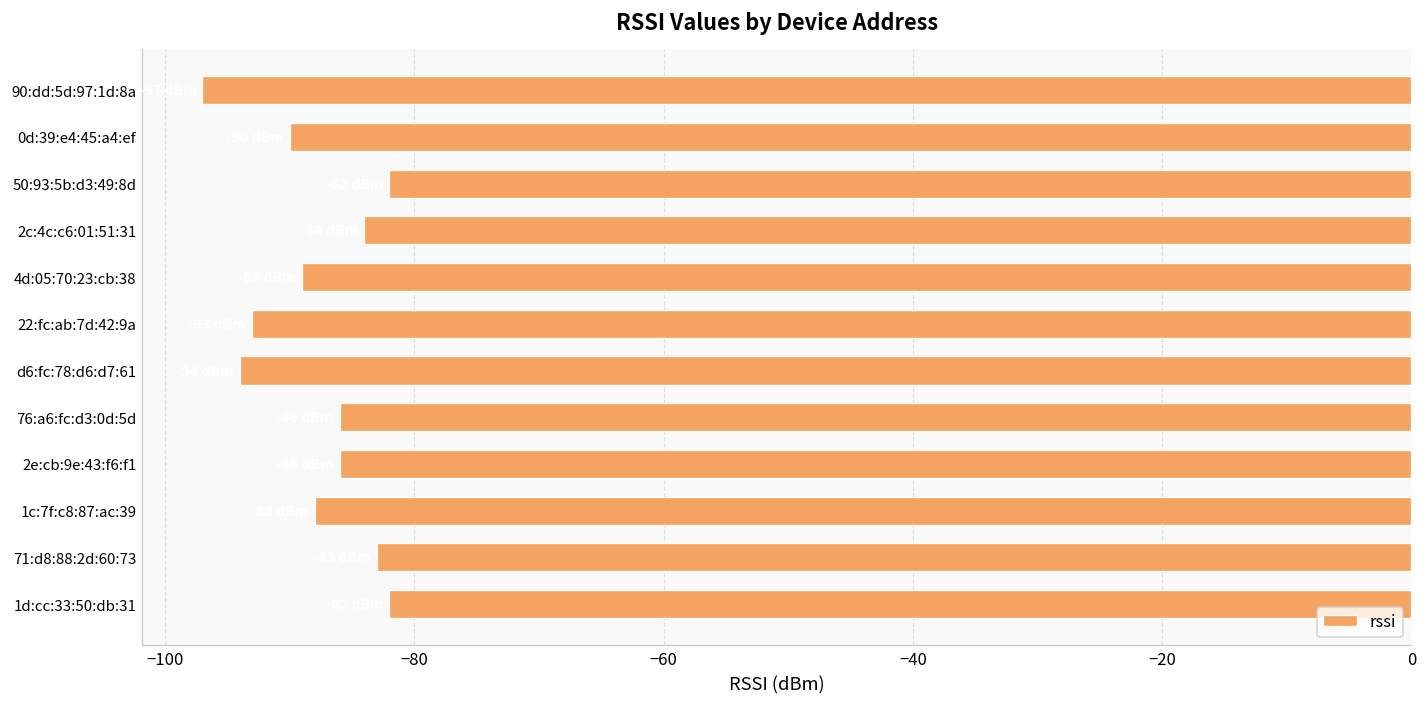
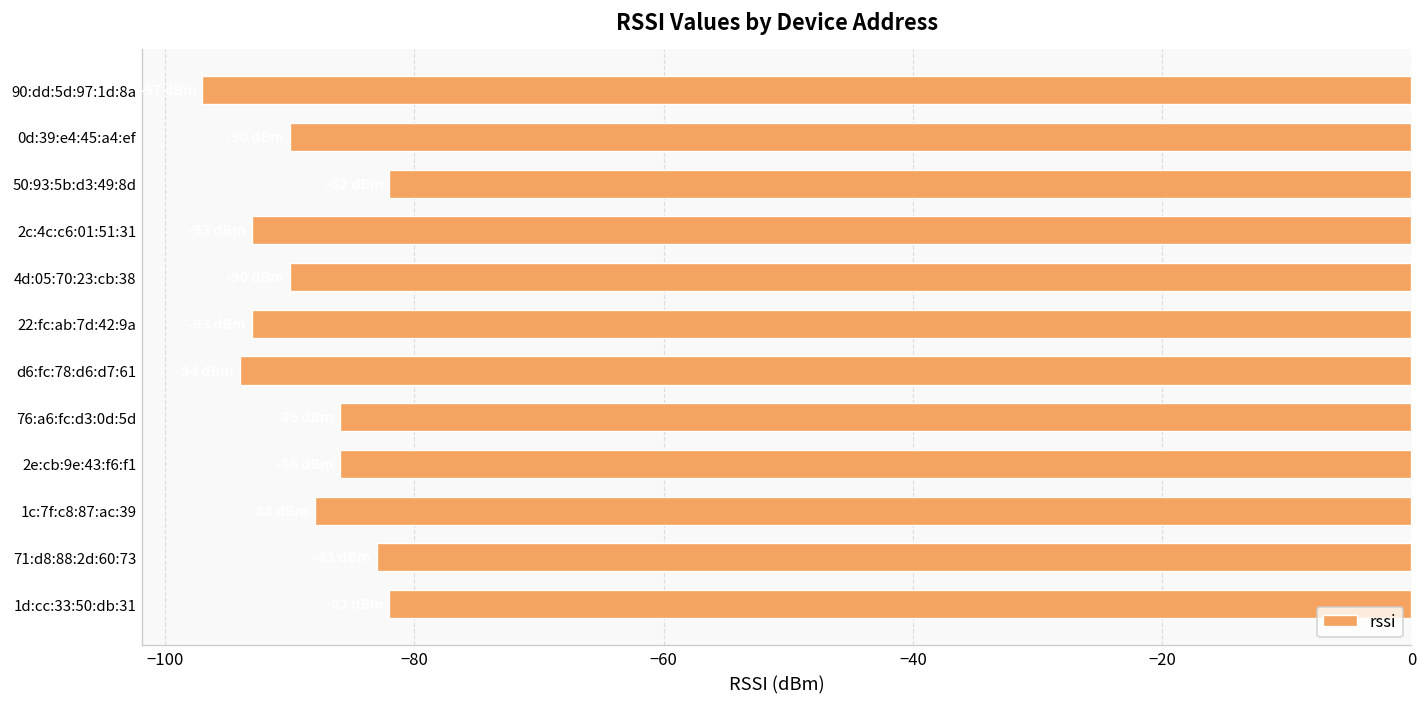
2c:4c:c6:01:51:31: -84 -> -93
4d:05:70:23:cb:38: -89 -> -90
